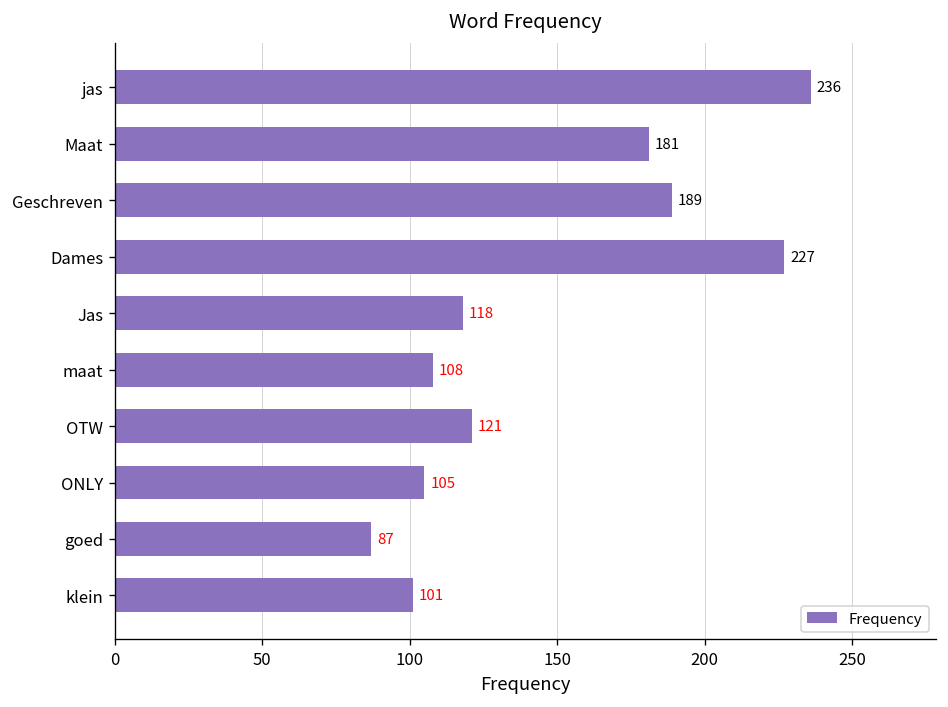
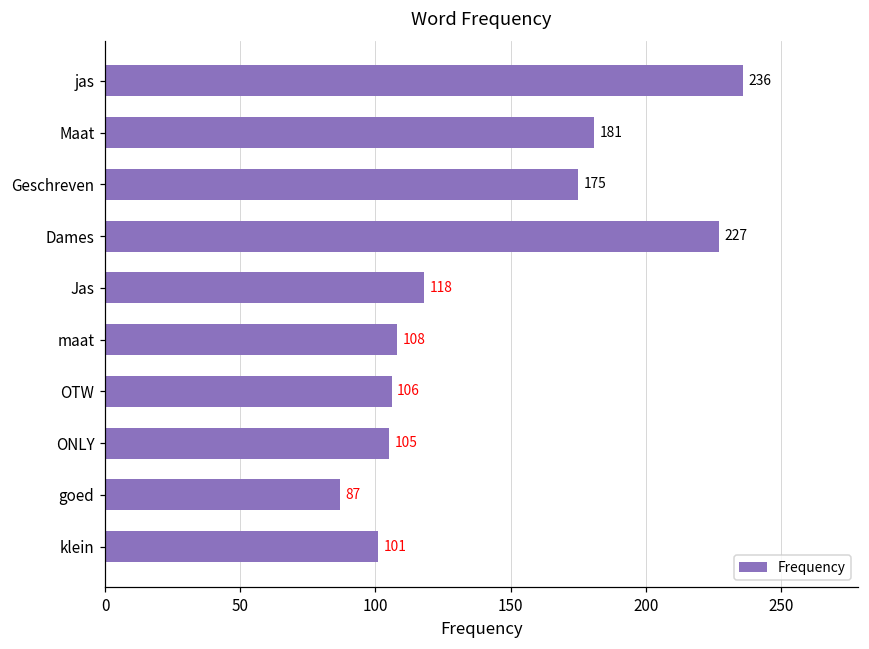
Geschreven: 189 -> 175
OTW: 121 -> 106
